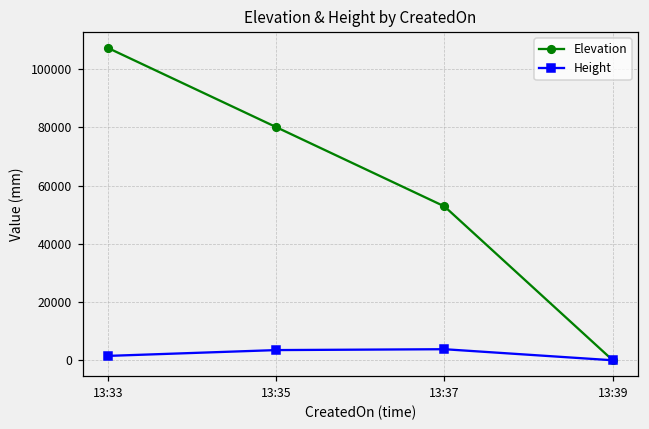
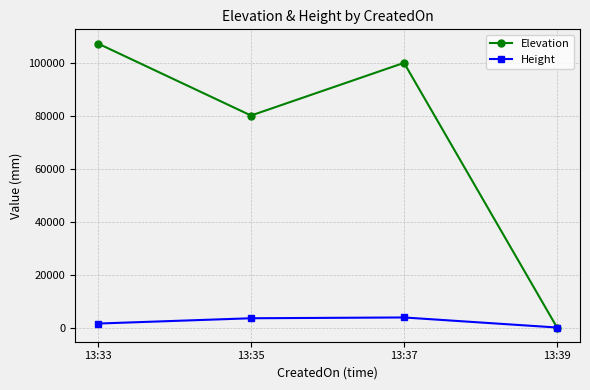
Elevation, 13:37: 53000 -> 100000
